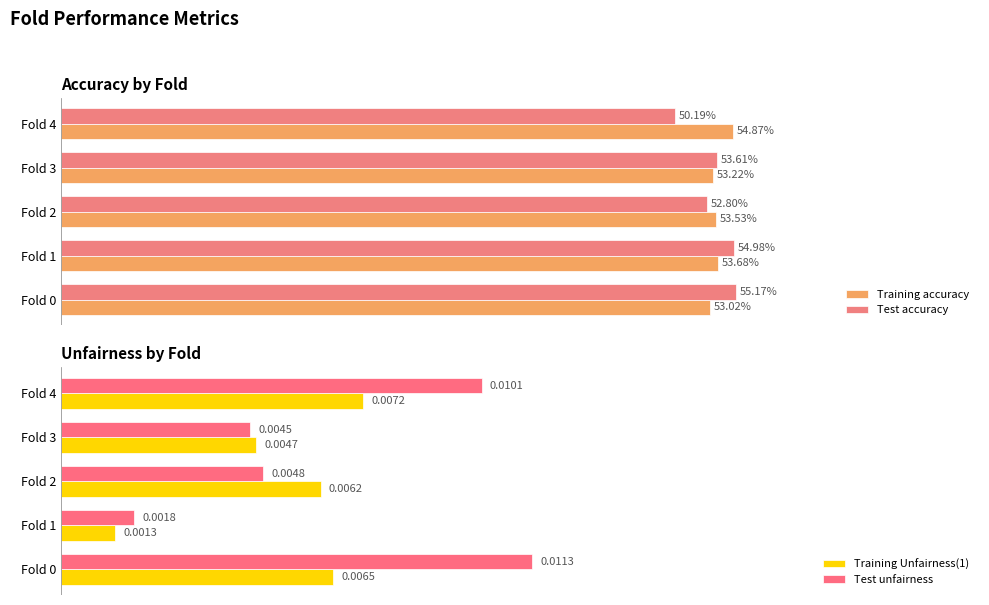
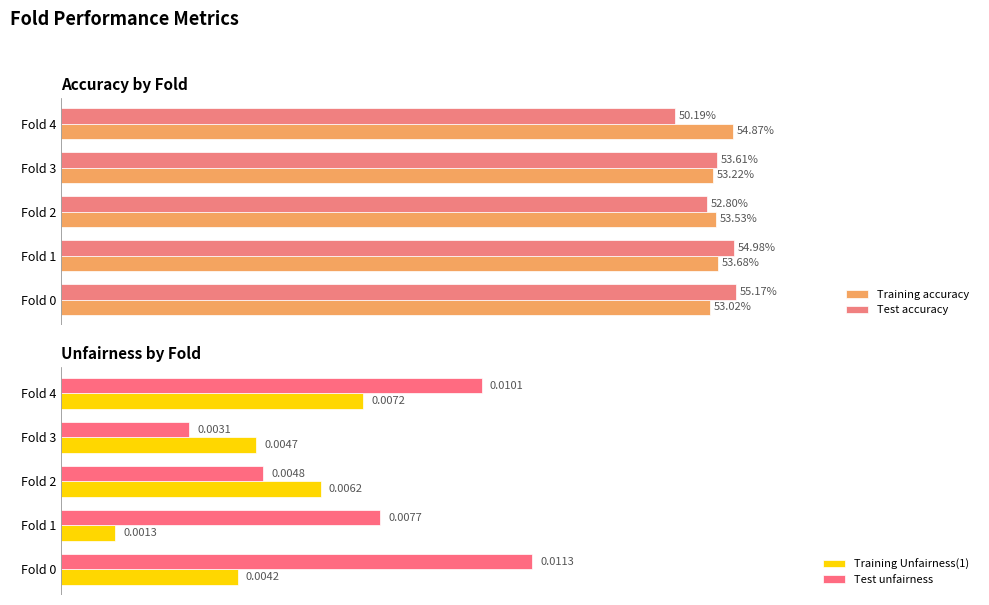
Unfairness by Fold, Test unfairness, Fold 3: 0.0045 -> 0.0031
Unfairness by Fold, Test unfairness, Fold 1: 0.0018 -> 0.0077
Unfairness by Fold, Training Unfairness(1), Fold 0: 0.0065 -> 0.0042
